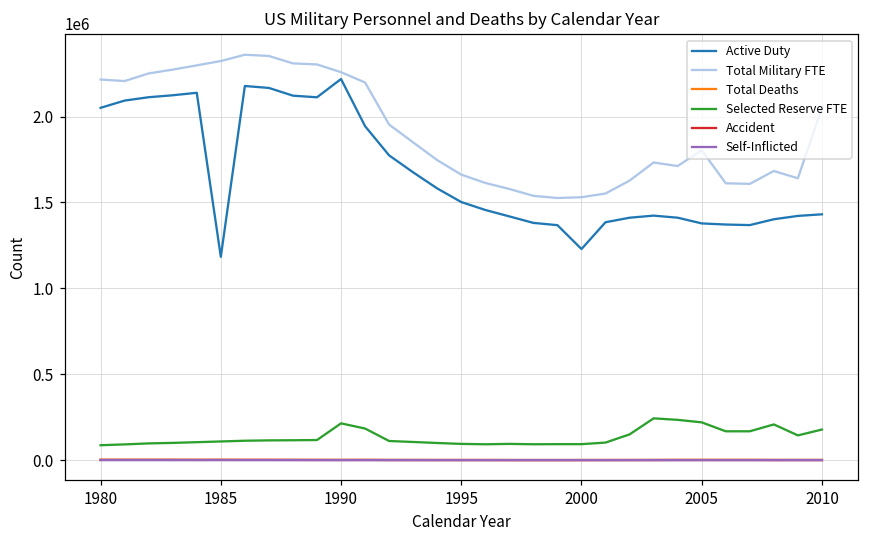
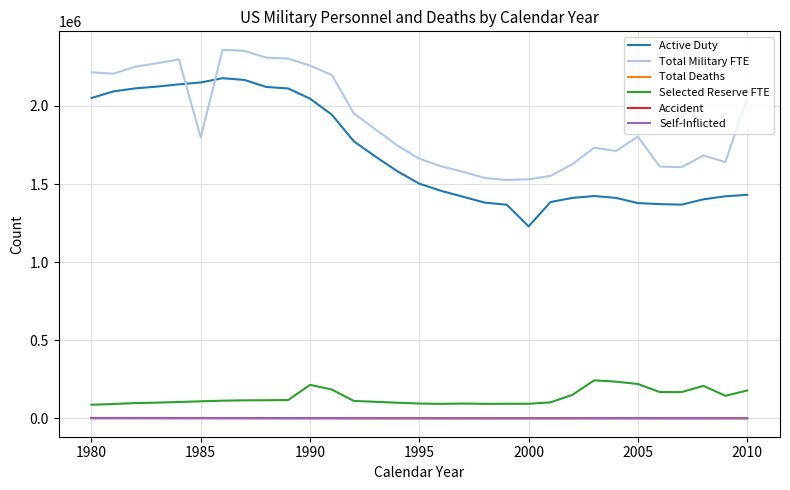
Active Duty, 1985: 1180000 -> 2150000
Total Military FTE, 1985: 2320000 -> 1800000
Active Duty, 1990: 2220000 -> 2050000
